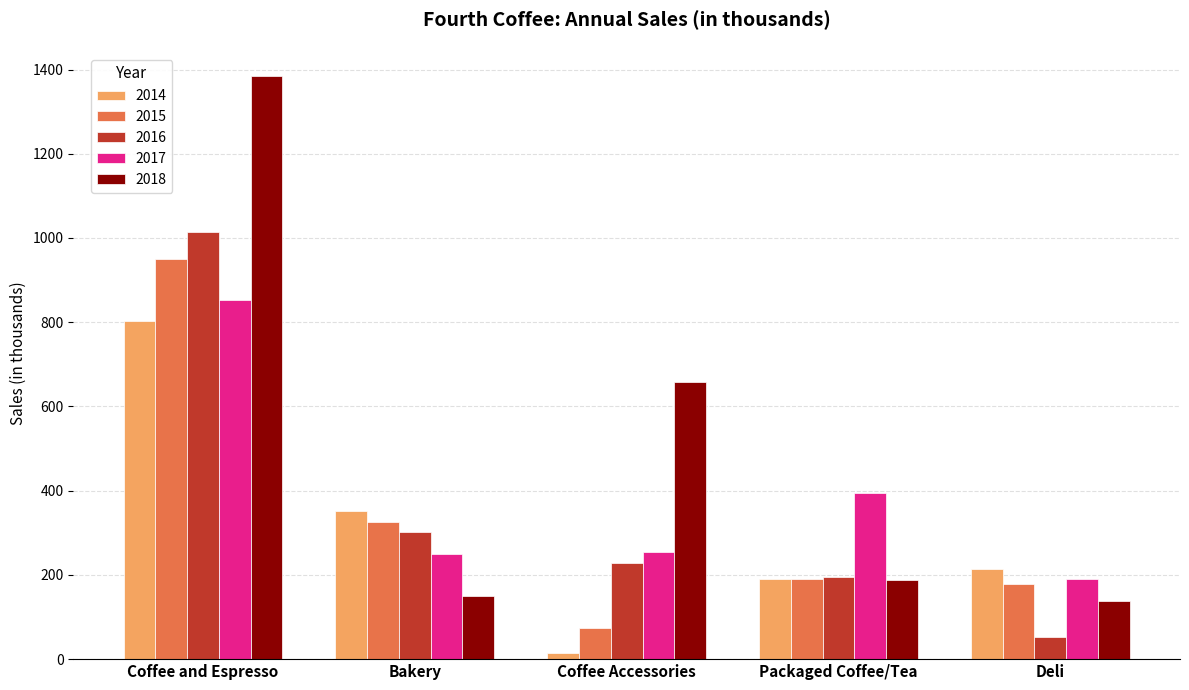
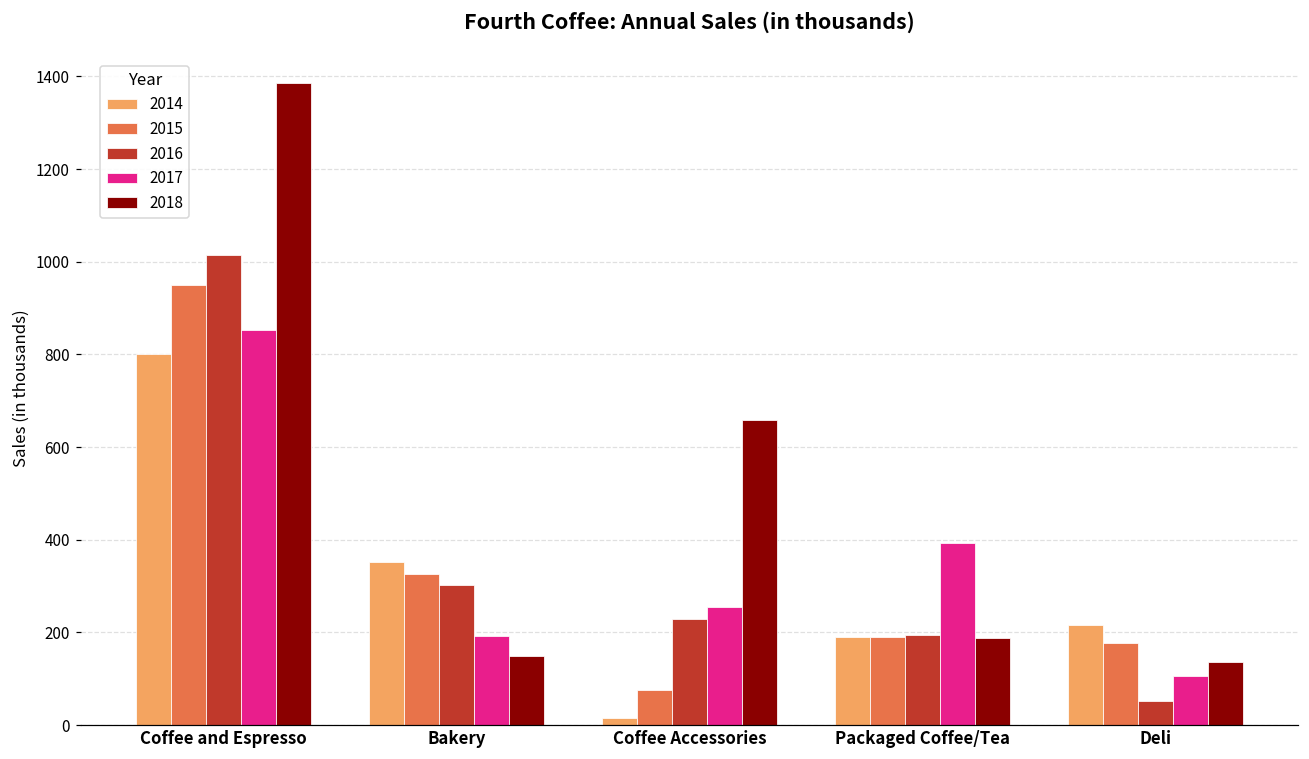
2017, Bakery: 250 -> 190
2017, Deli: 190 -> 110
